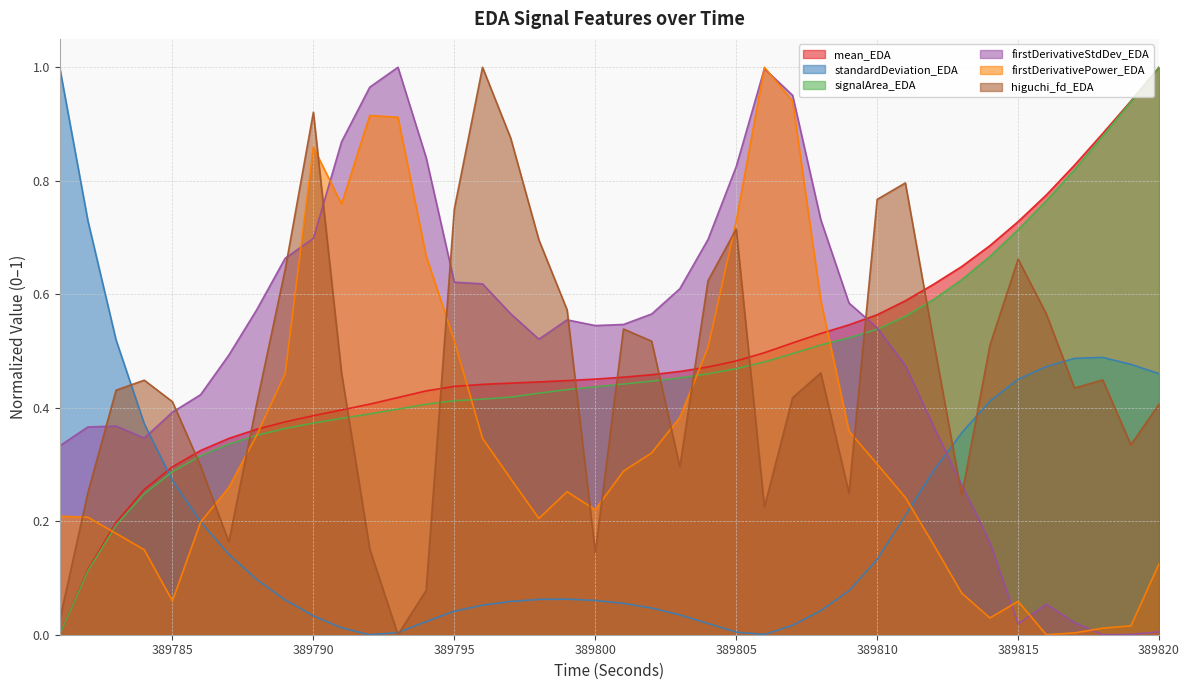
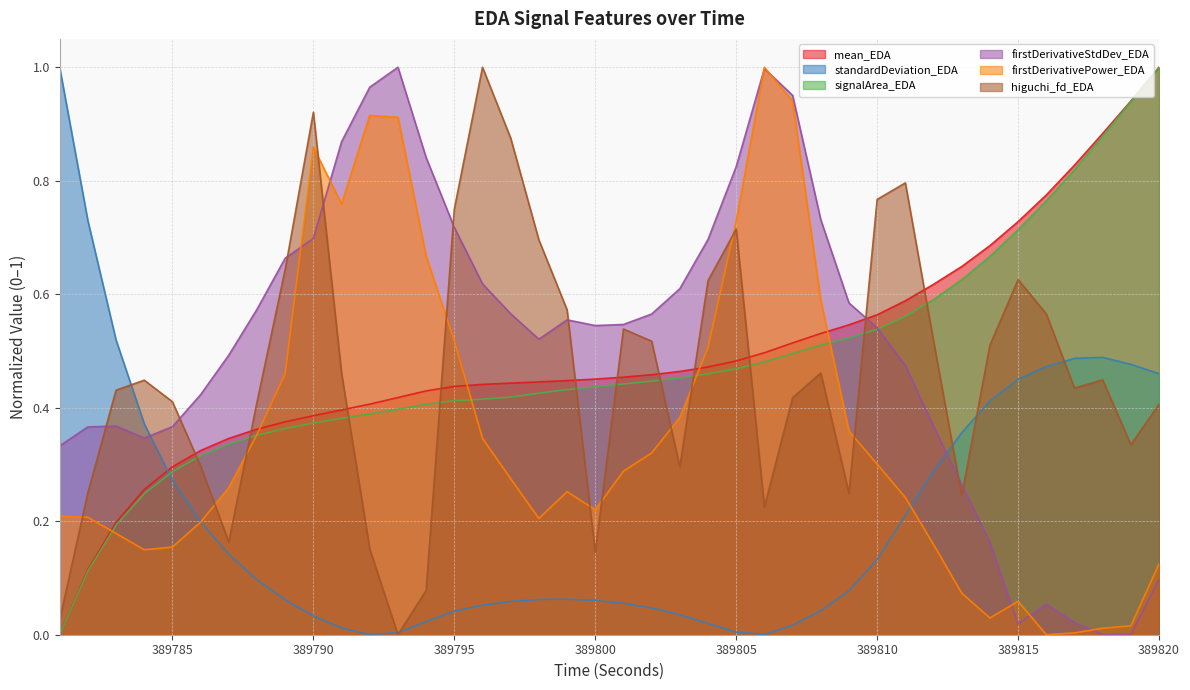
firstDerivativeStdDev_EDA, 389785: 0.39 -> 0.37
firstDerivativePower_EDA, 389785: 0.06 -> 0.15
firstDerivativeStdDev_EDA, 389795: 0.62 -> 0.72
higuchi_fd_EDA, 389815: 0.66 -> 0.63
firstDerivativeStdDev_EDA, 389820: 0.01 -> 0.10
